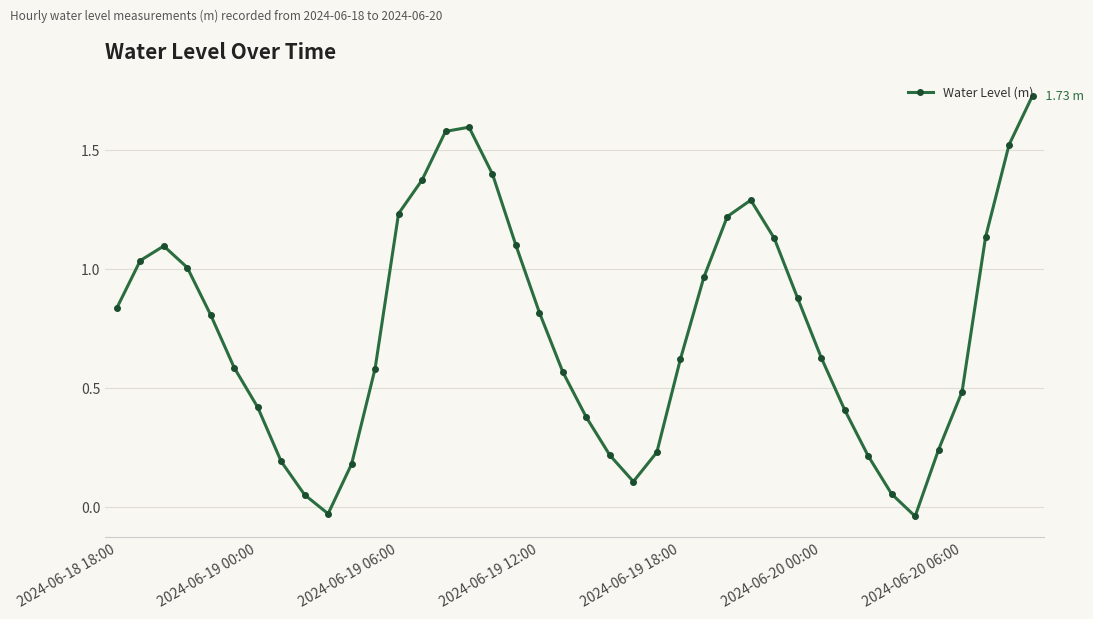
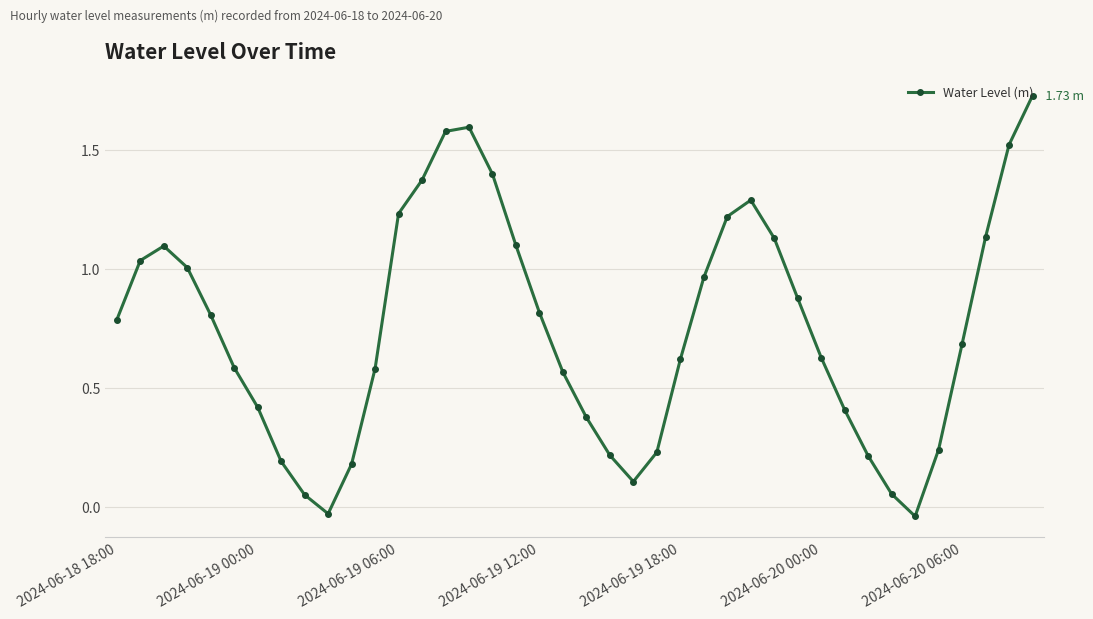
2024-06-18 18:00: 0.83 -> 0.79
2024-06-20 06:00: 0.48 -> 0.68
